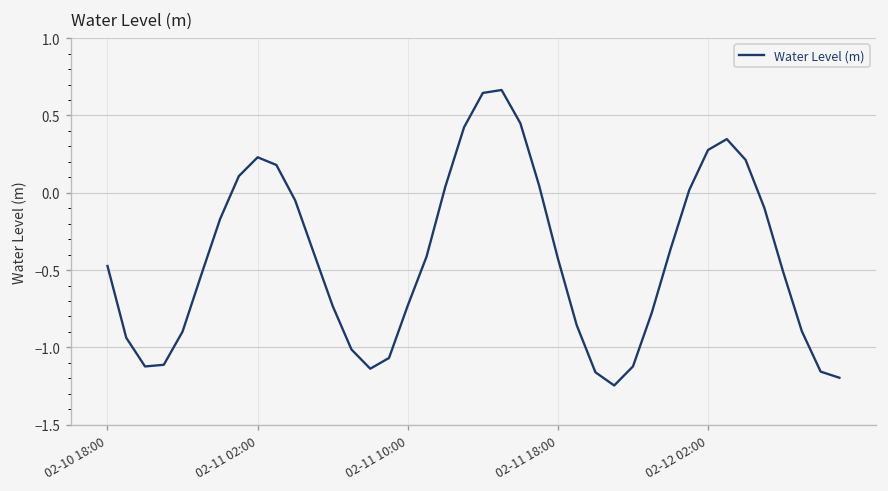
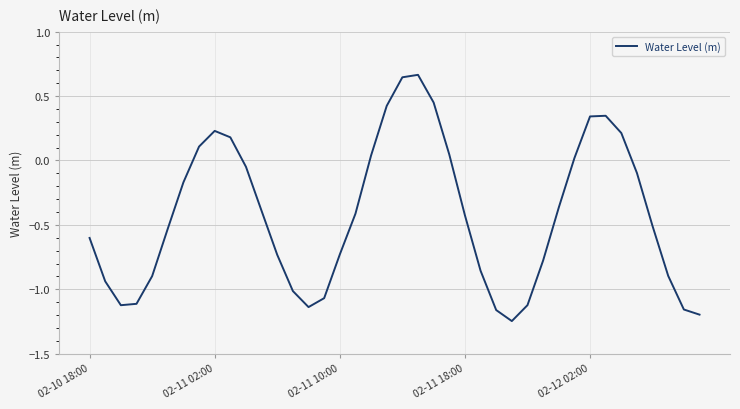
02-10 18:00: -0.47 -> -0.60
02-12 02:00: 0.28 -> 0.34
